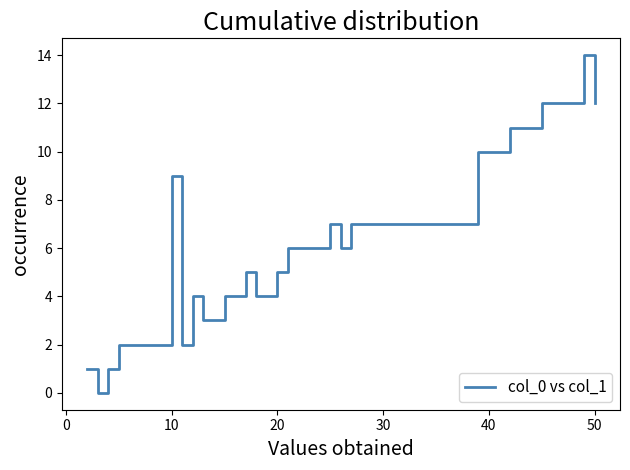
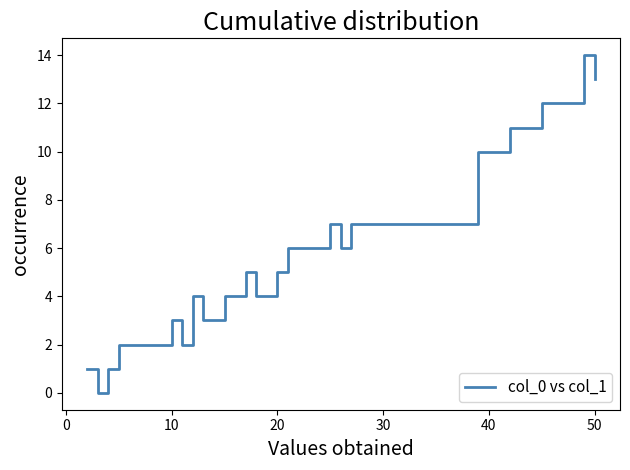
10: 9 -> 3
50: 12 -> 13
